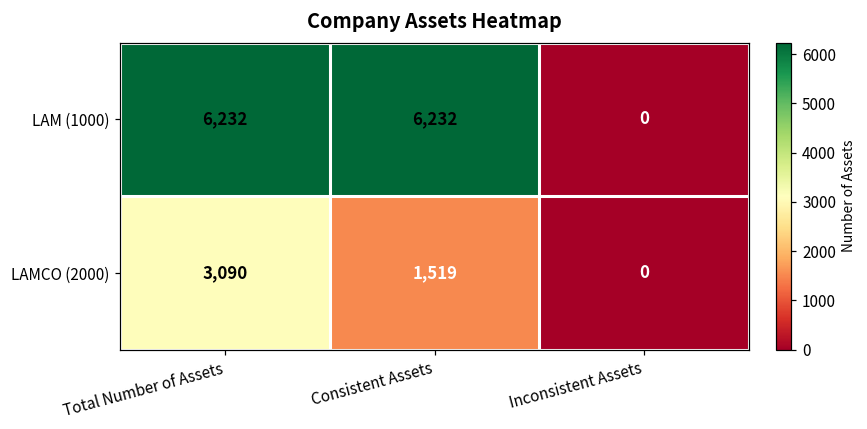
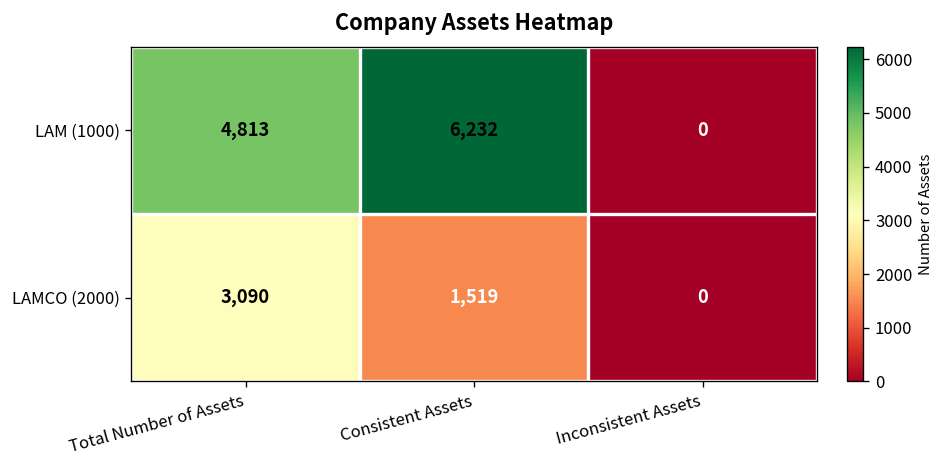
LAM (1000), Total Number of Assets: 6,232 -> 4,813
